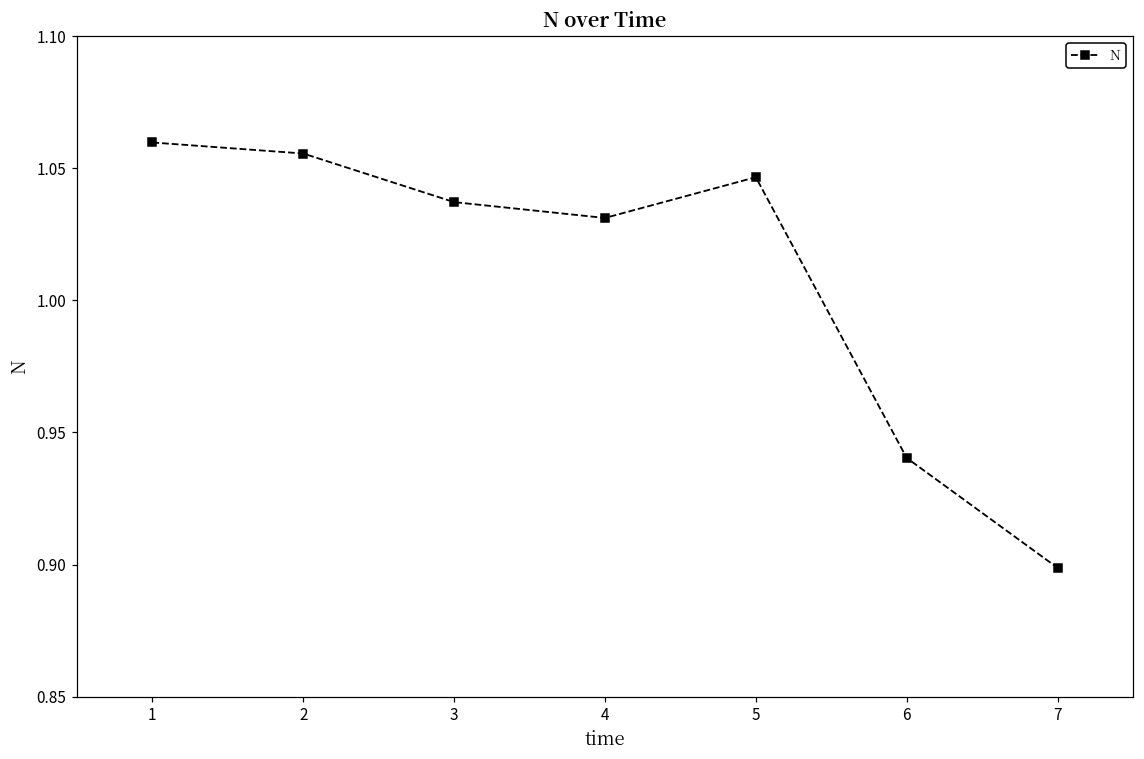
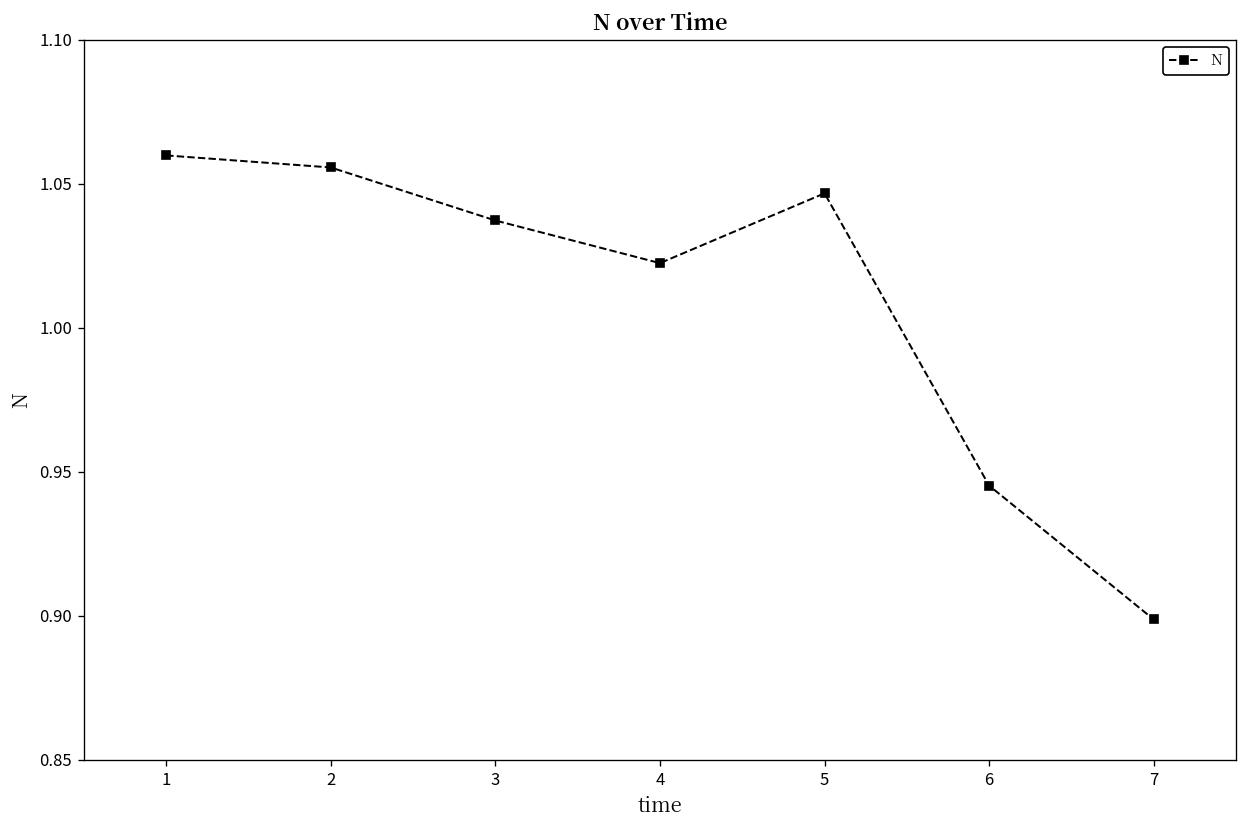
4: 1.031 -> 1.022
6: 0.940 -> 0.945
